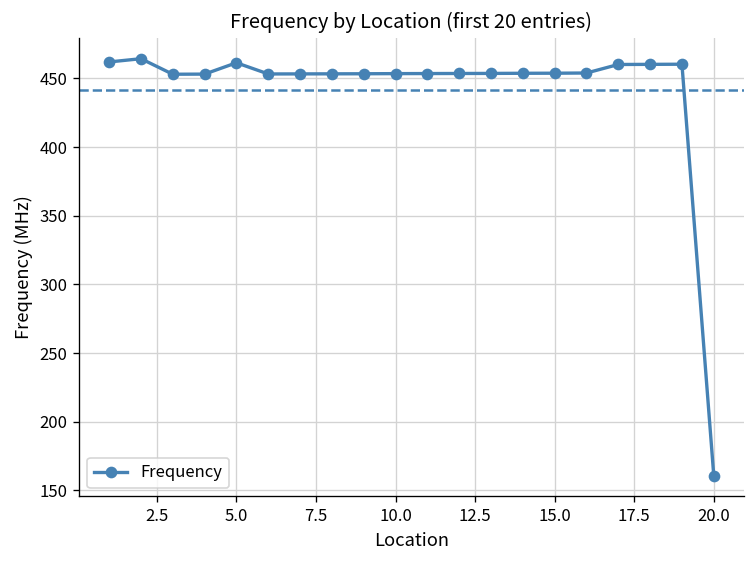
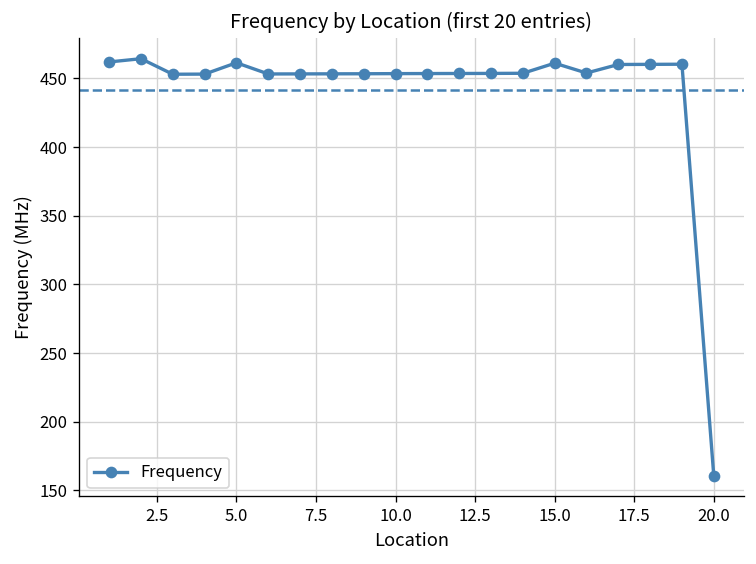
15.0: 454 -> 461
